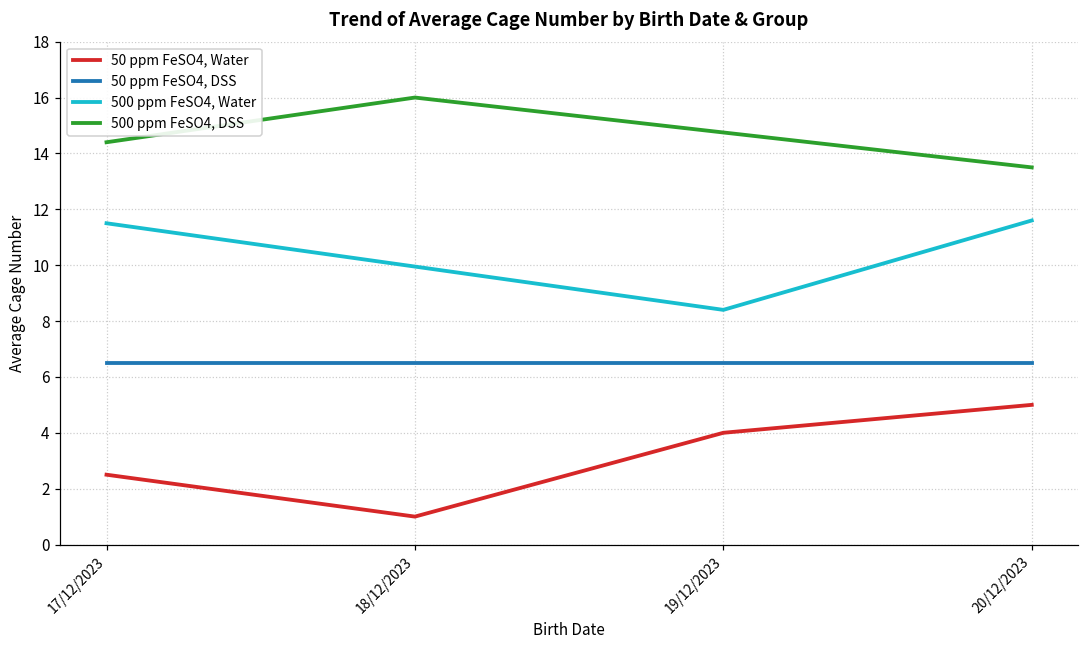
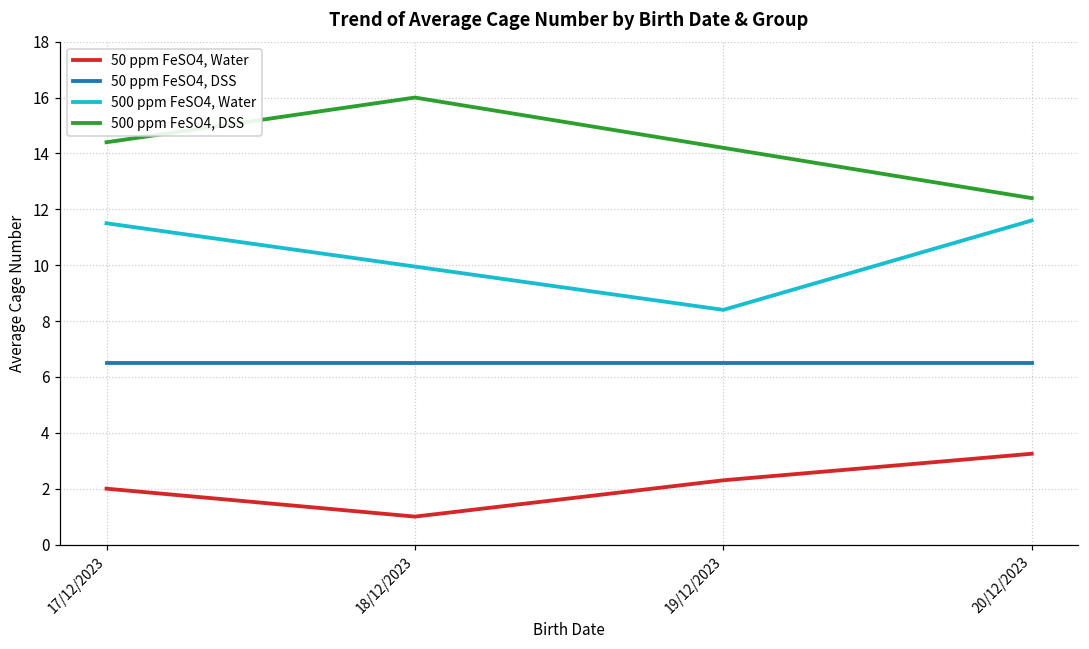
50 ppm FeSO4, Water, 17/12/2023: 2.5 -> 2.0
50 ppm FeSO4, Water, 19/12/2023: 4.0 -> 2.3
50 ppm FeSO4, Water, 20/12/2023: 5.0 -> 3.3
500 ppm FeSO4, DSS, 20/12/2023: 13.5 -> 12.4
